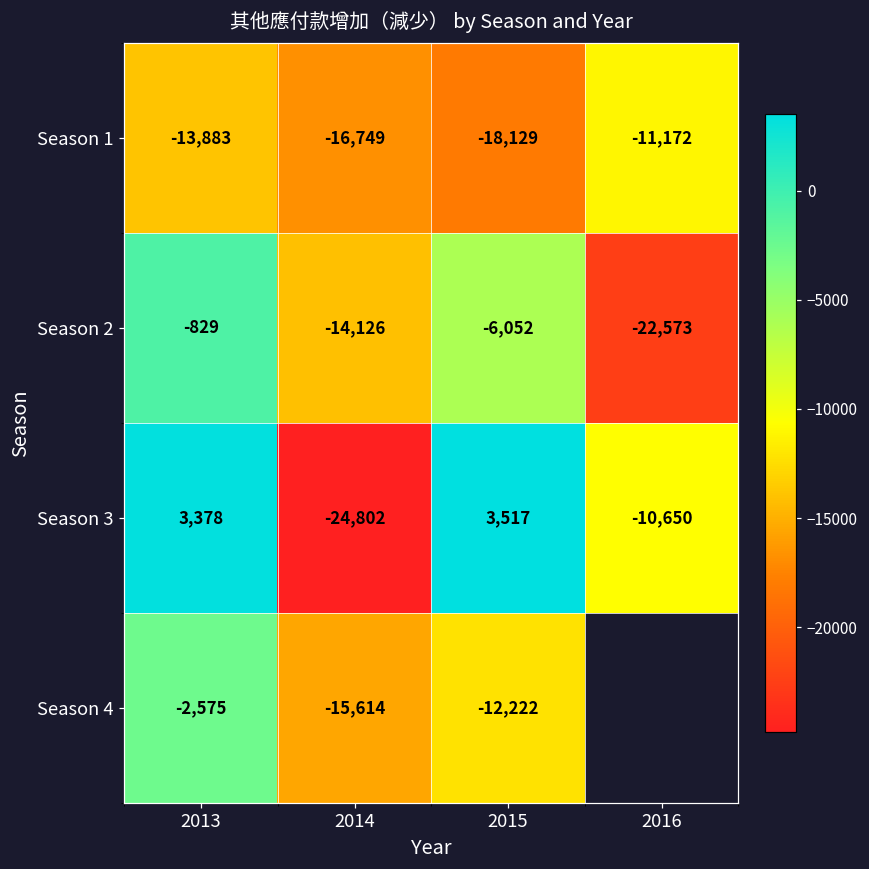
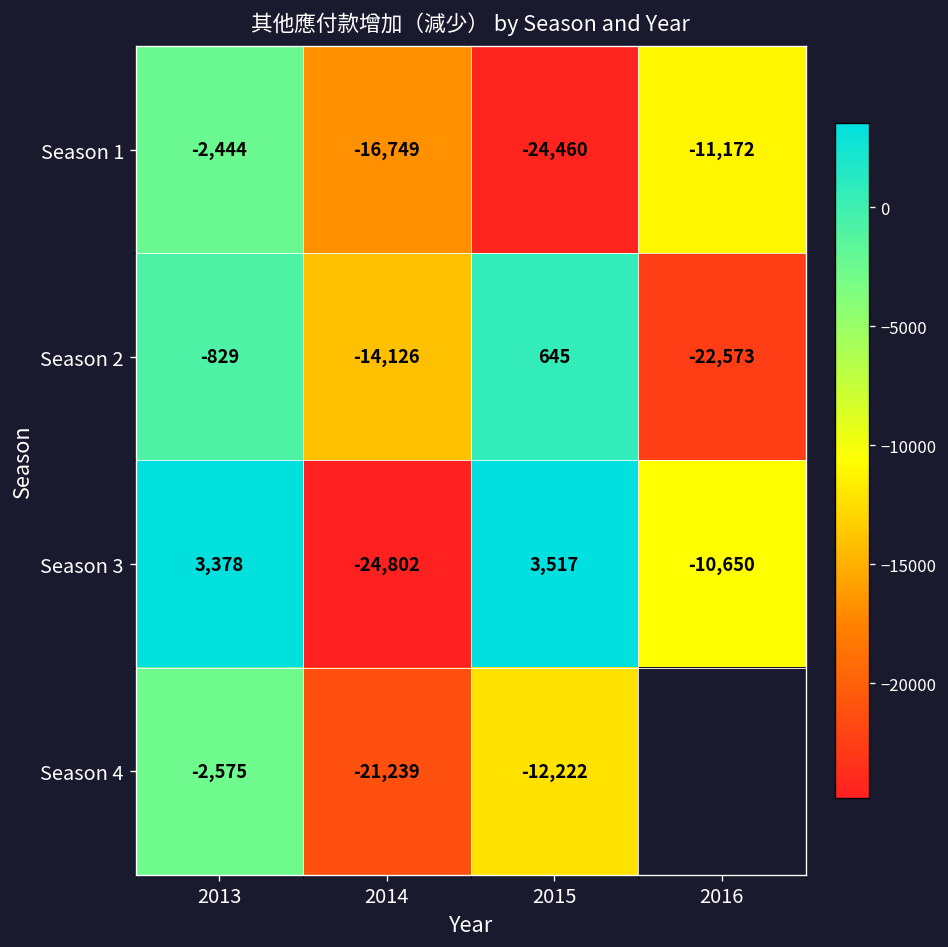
Season 1, 2013: -13,883 -> -2,444
Season 1, 2015: -18,129 -> -24,460
Season 2, 2015: -6,052 -> 645
Season 4, 2014: -15,614 -> -21,239
